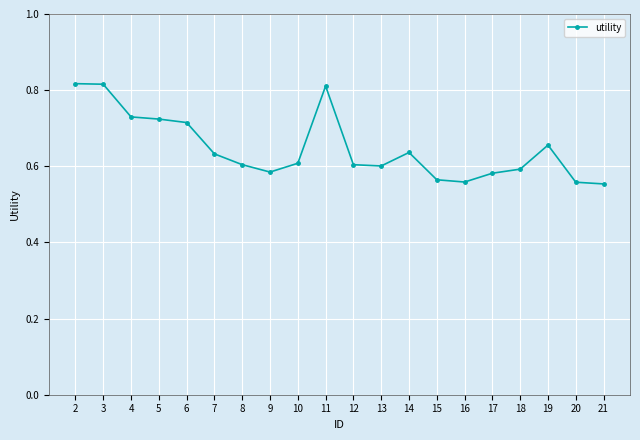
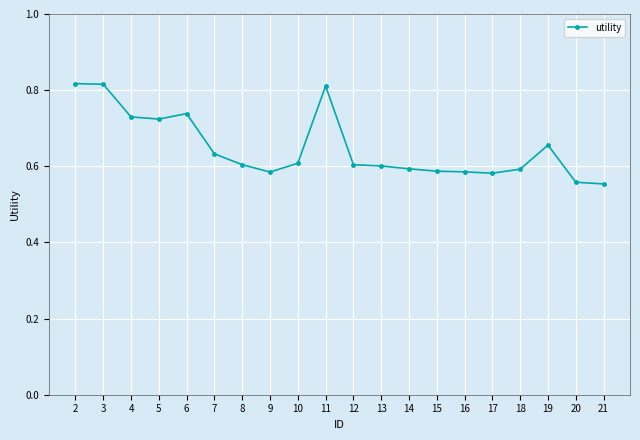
6: 0.71 -> 0.74
14: 0.64 -> 0.59
15: 0.56 -> 0.59
16: 0.56 -> 0.59
